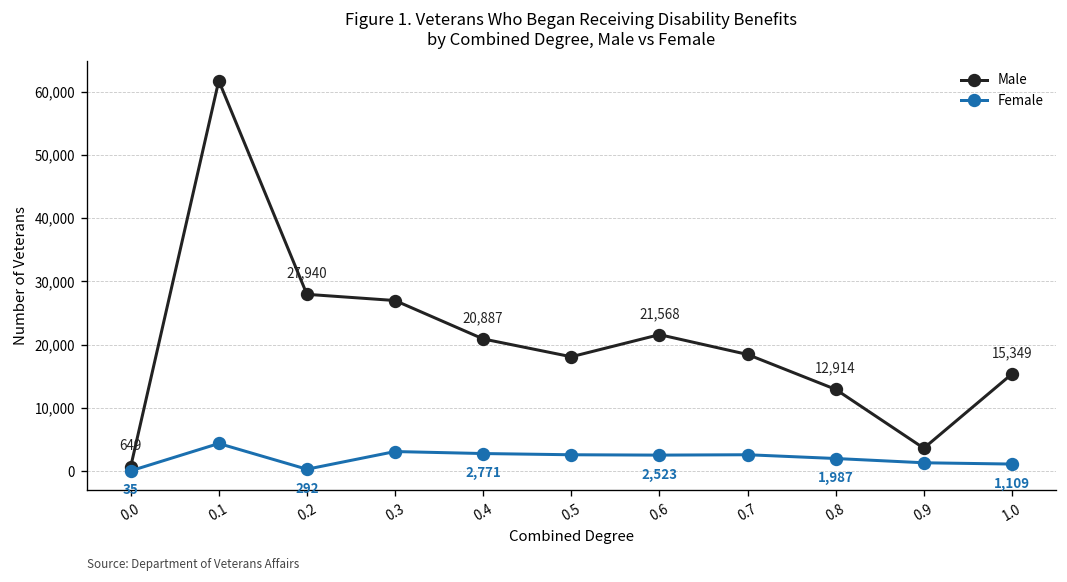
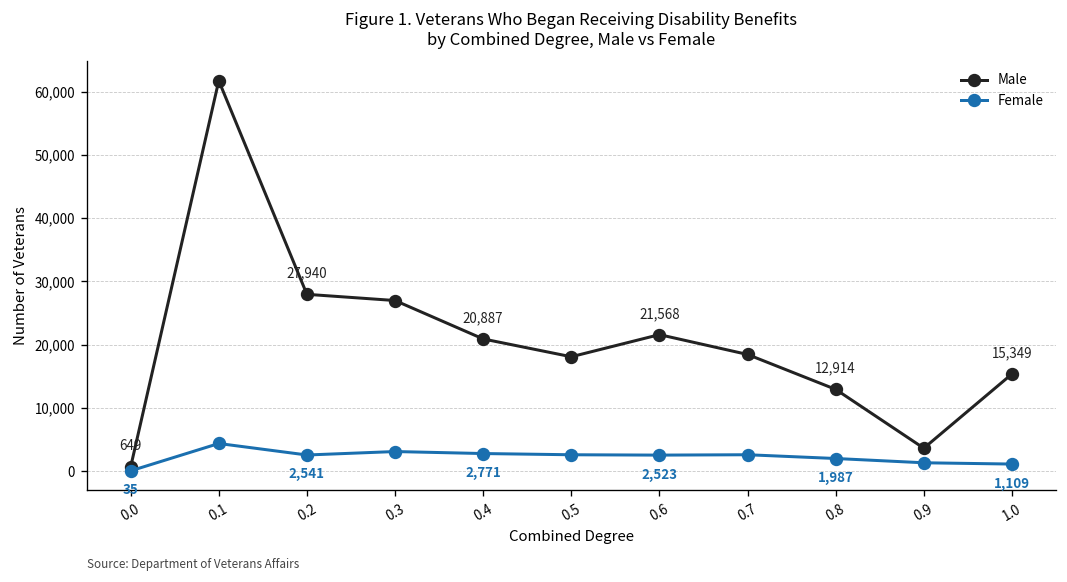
Female, 0.2: 292 -> 2,541
